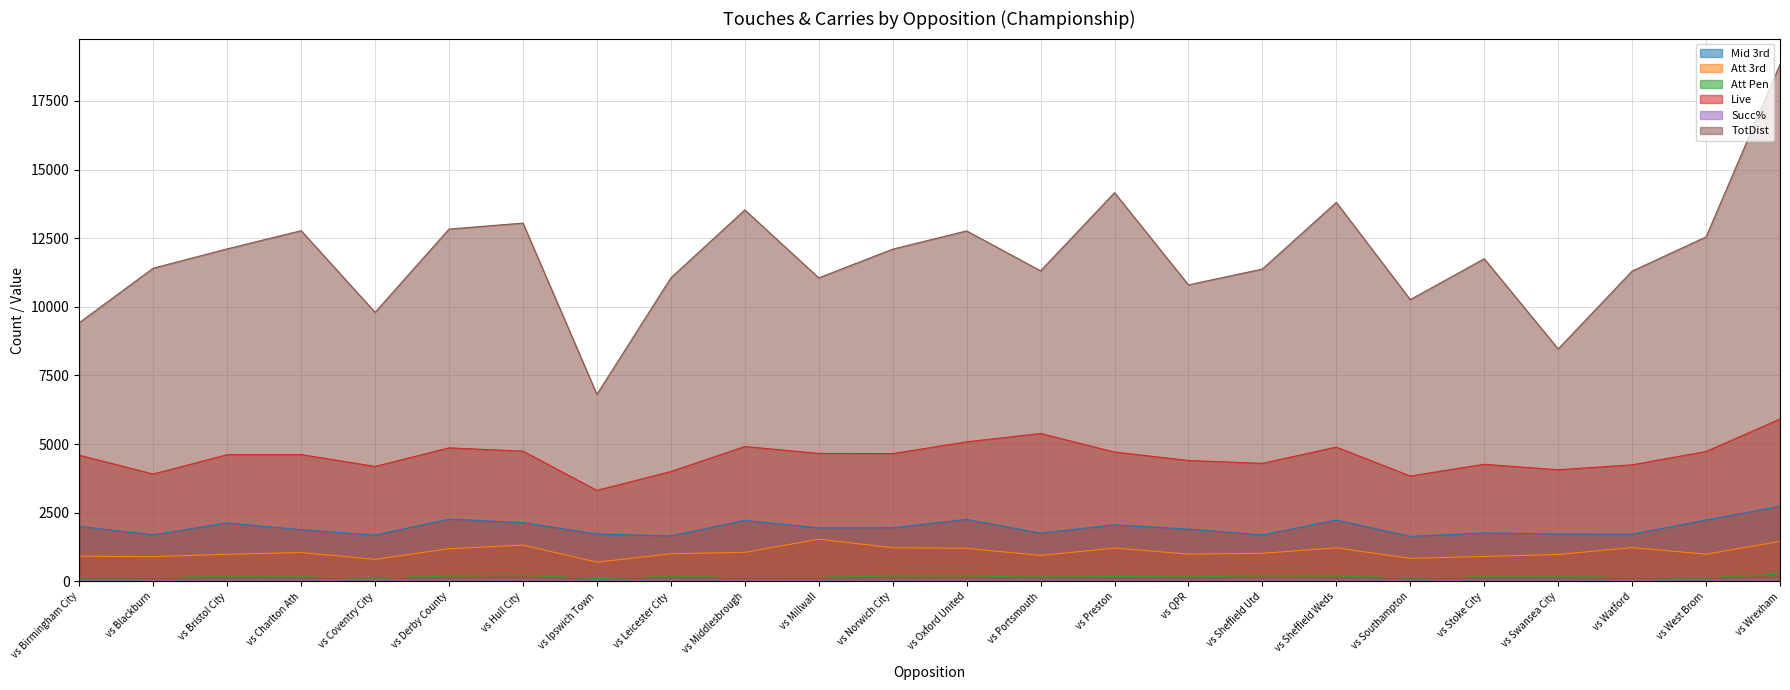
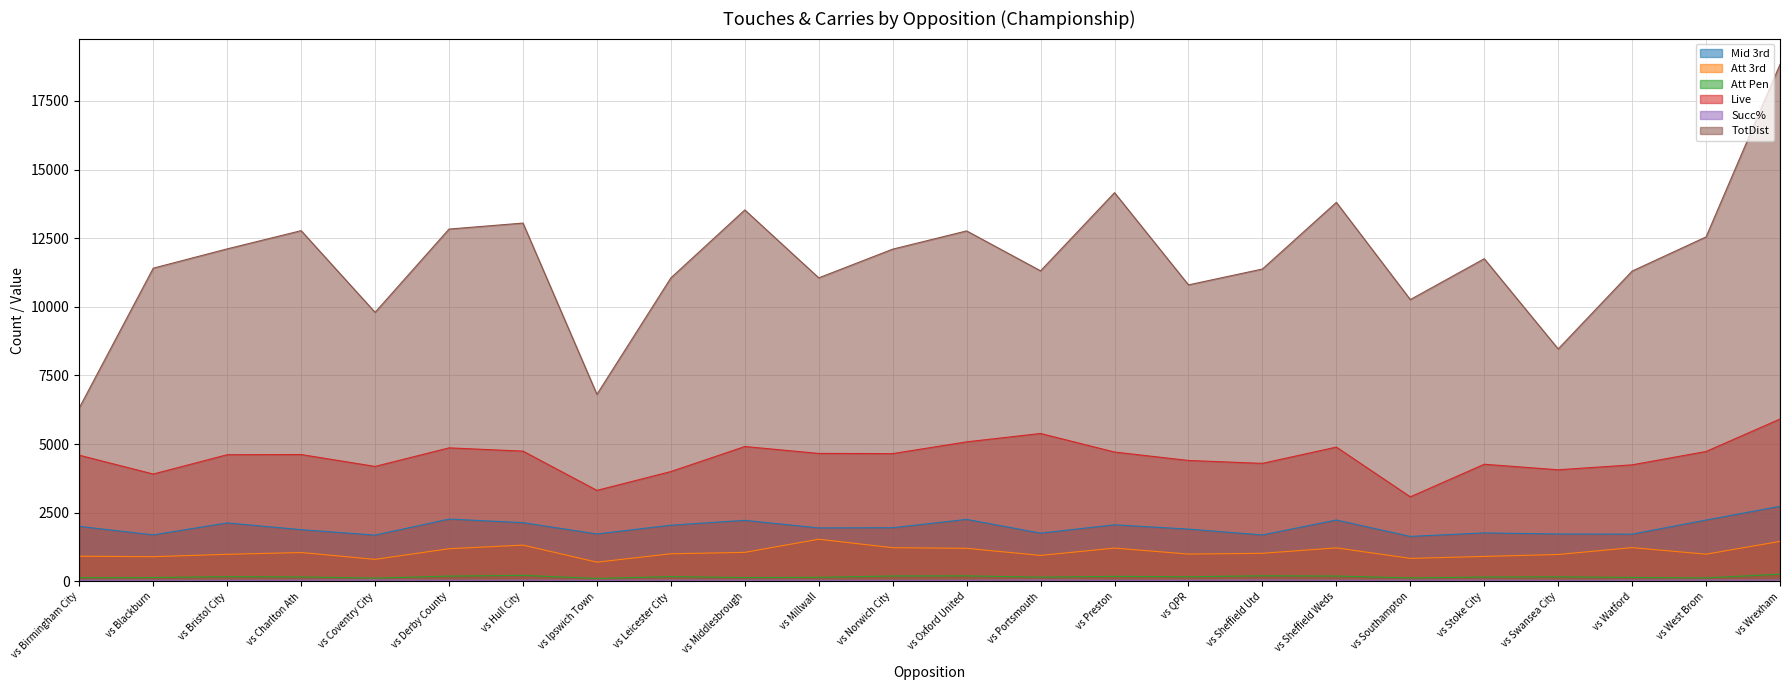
TotDist, vs Birmingham City: 9400 -> 6300
Mid 3rd, vs Leicester City: 1700 -> 2000
Live, vs Southampton: 3800 -> 3100
